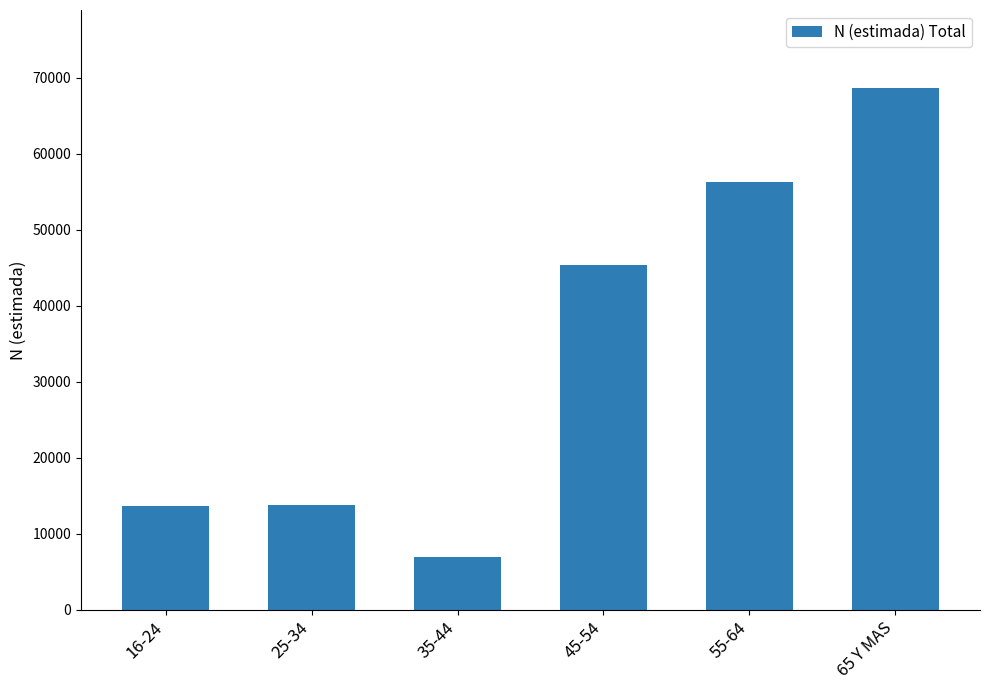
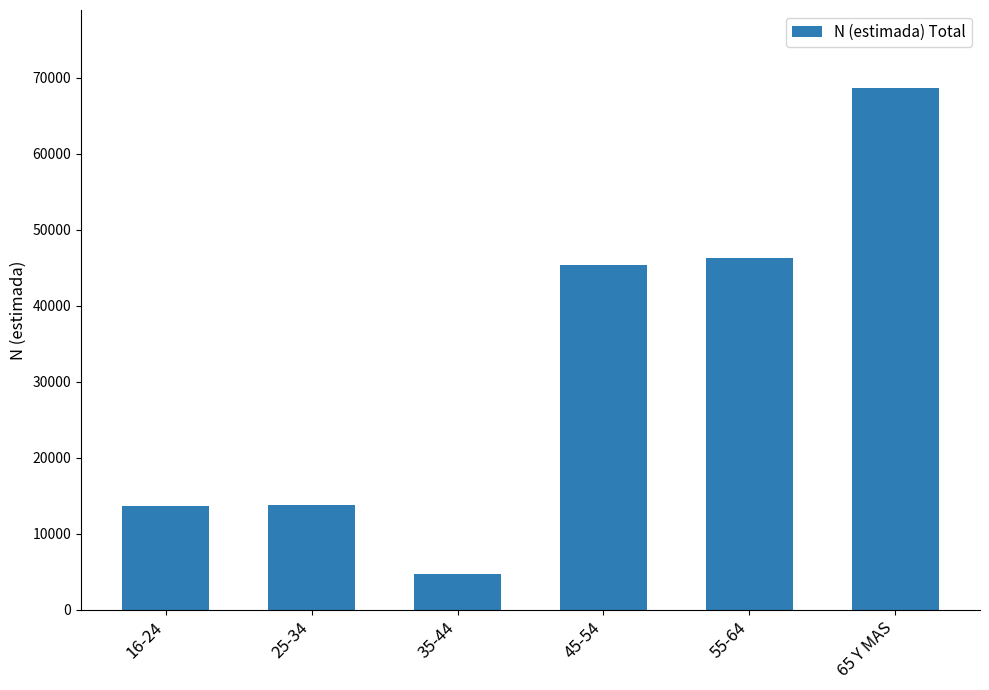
35-44: 7000 -> 5000
55-64: 56000 -> 46000
